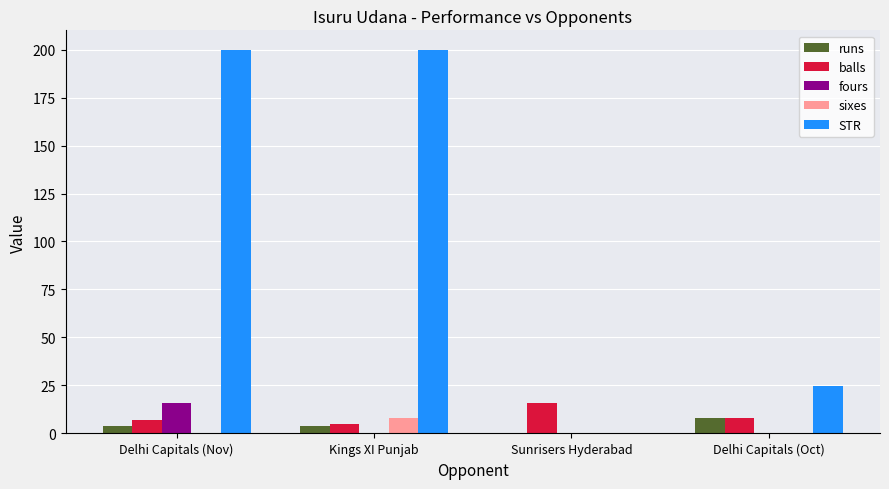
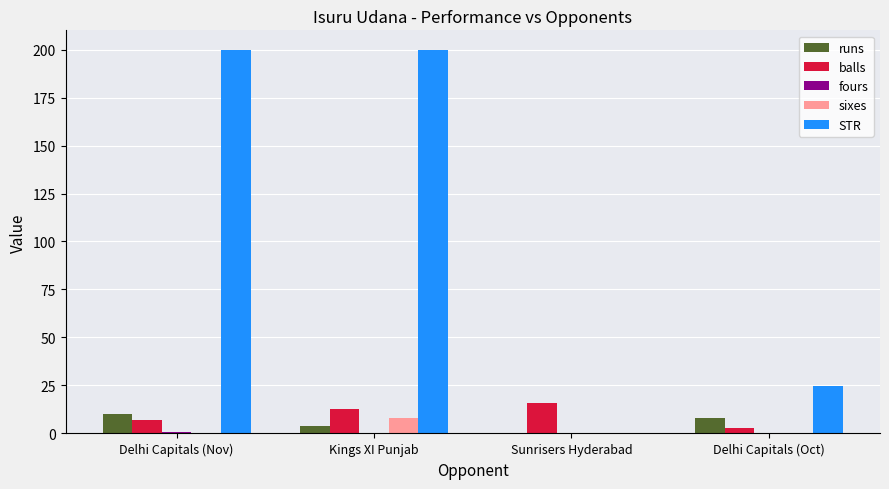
runs, Delhi Capitals (Nov): 4 -> 10
fours, Delhi Capitals (Nov): 16 -> 1
balls, Kings XI Punjab: 5 -> 13
balls, Delhi Capitals (Oct): 8 -> 3
